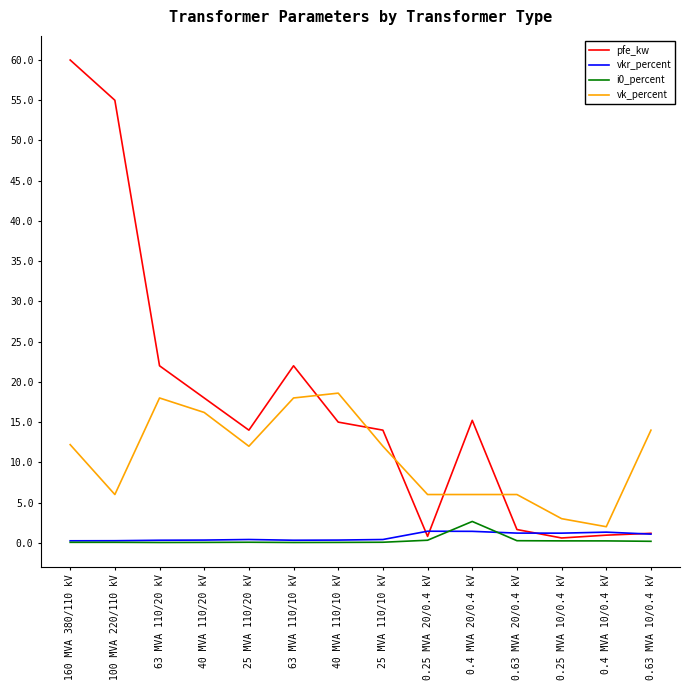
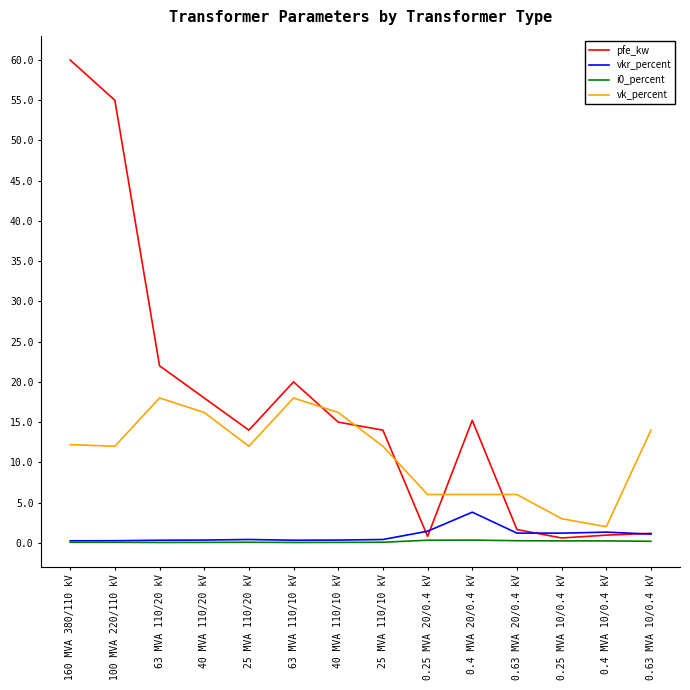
vk_percent, 100 MVA 220/110 kV: 6 -> 12
pfe_kw, 63 MVA 110/10 kV: 22 -> 20
vk_percent, 40 MVA 110/10 kV: 19 -> 16
vkr_percent, 0.4 MVA 20/0.4 kV: 1 -> 4
i0_percent, 0.4 MVA 20/0.4 kV: 3 -> 0
